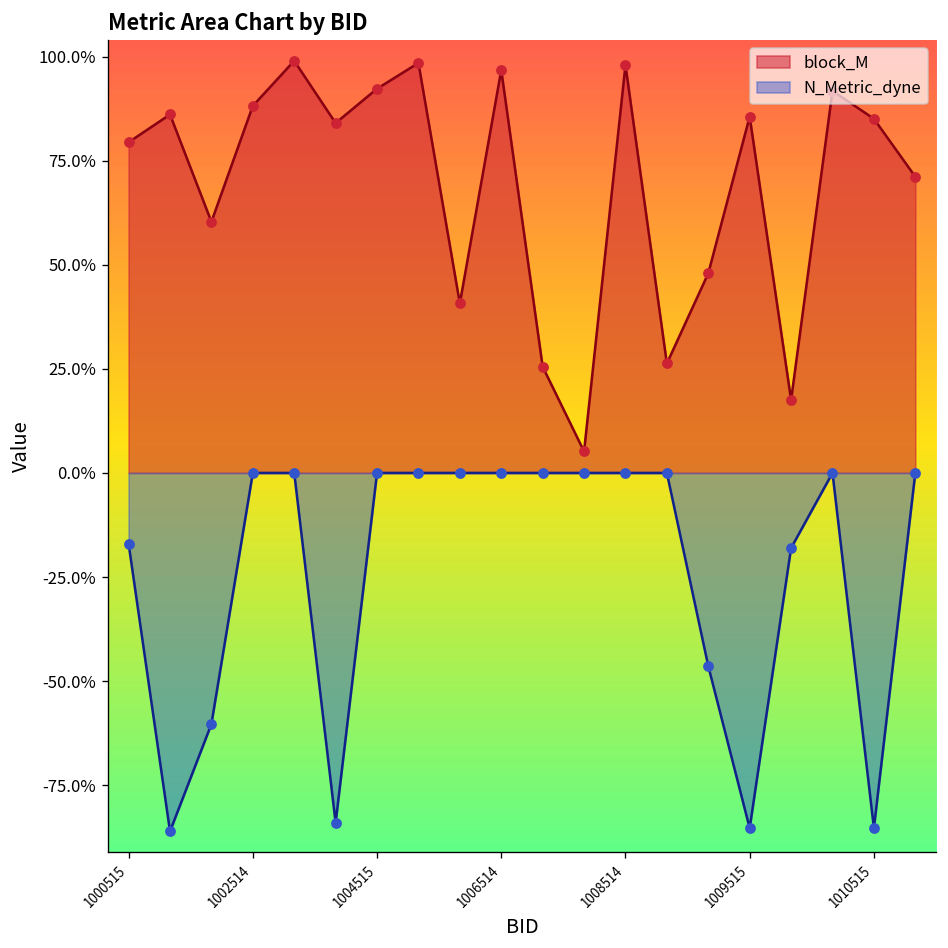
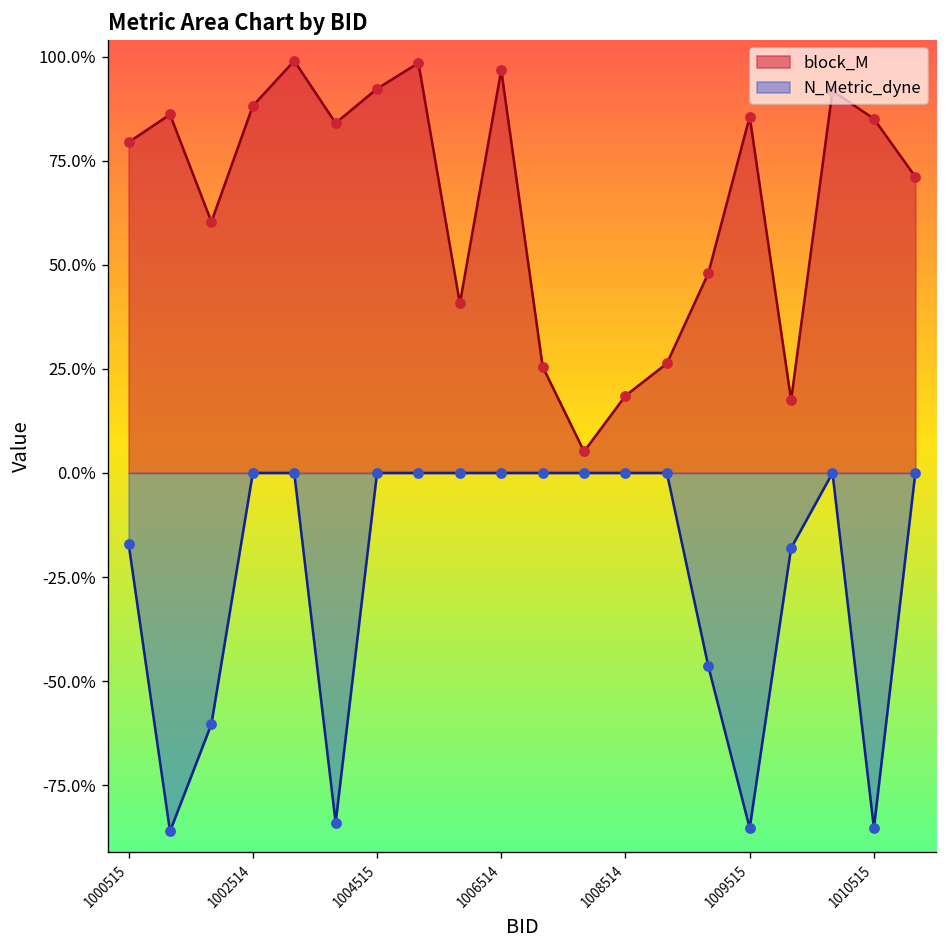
block_M, 1008514: 98% -> 19%
